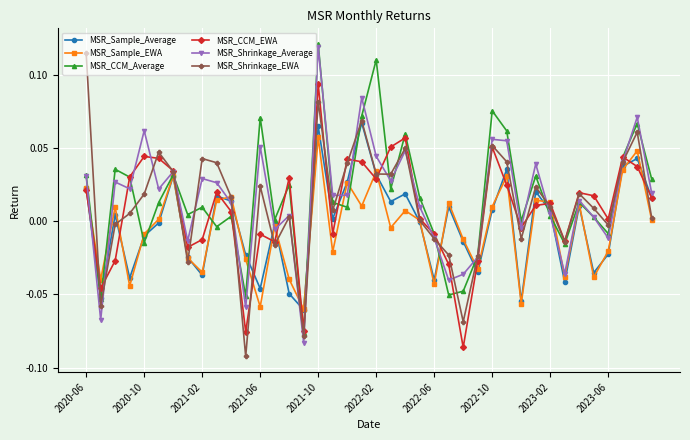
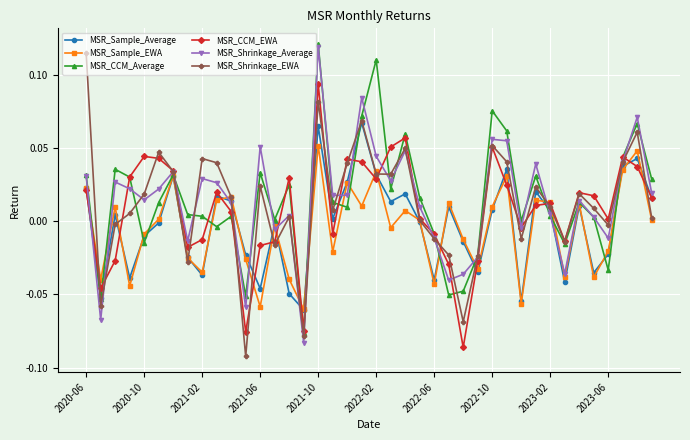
MSR_Shrinkage_Average, 2020-10: 0.062 -> 0.015
MSR_CCM_Average, 2021-02: 0.010 -> 0.003
MSR_CCM_Average, 2021-06: 0.071 -> 0.033
MSR_CCM_EWA, 2021-06: -0.009 -> -0.016
MSR_Sample_EWA, 2021-10: 0.057 -> 0.052
MSR_CCM_Average, 2023-06: -0.008 -> -0.033
